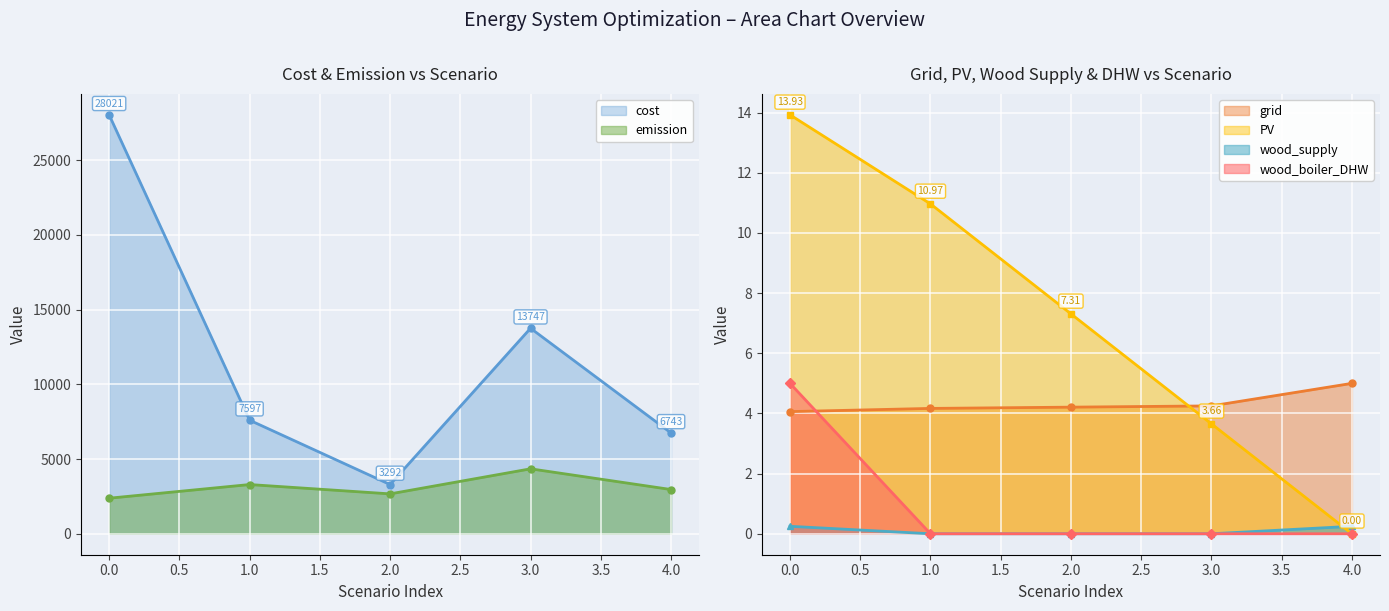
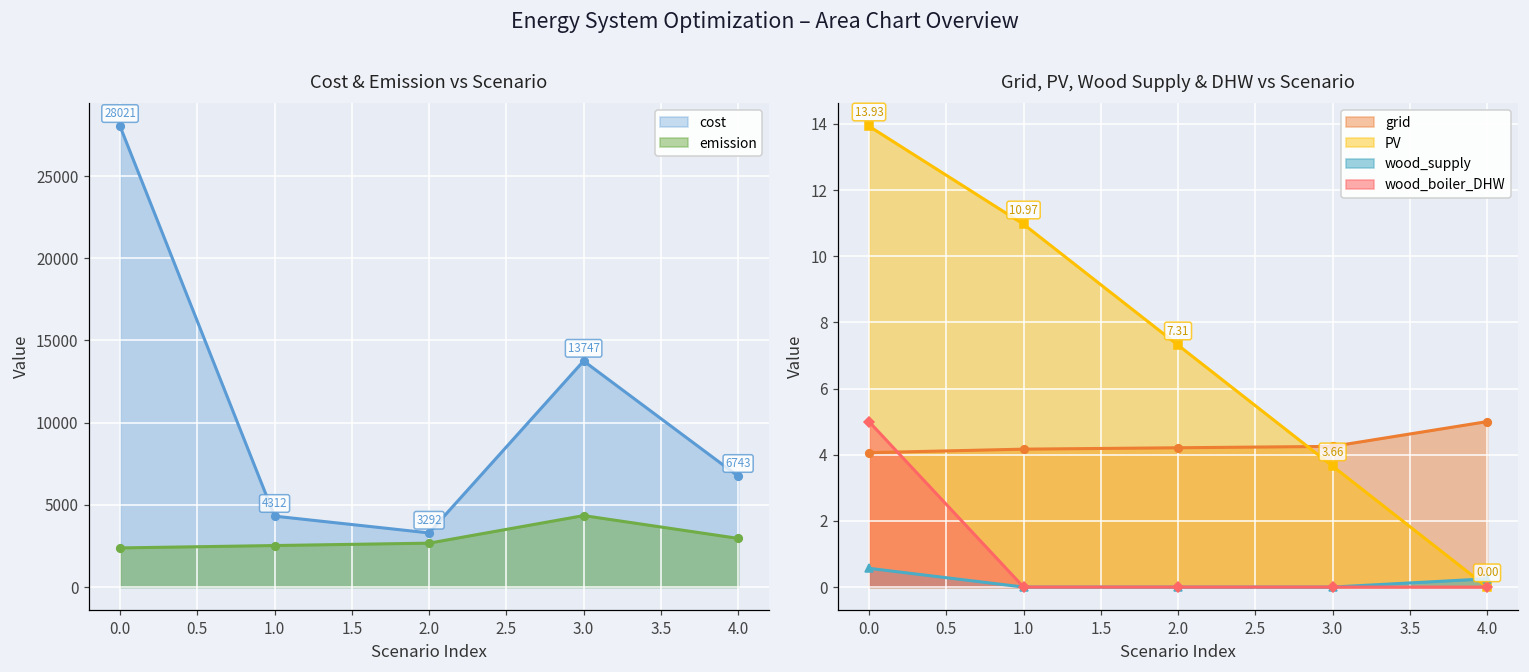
Cost & Emission vs Scenario, cost, 1.0: 7597 -> 4312
Cost & Emission vs Scenario, emission, 1.0: 3300 -> 2500
Grid, PV, Wood Supply & DHW vs Scenario, wood_supply, 0.0: 0.2 -> 0.6
